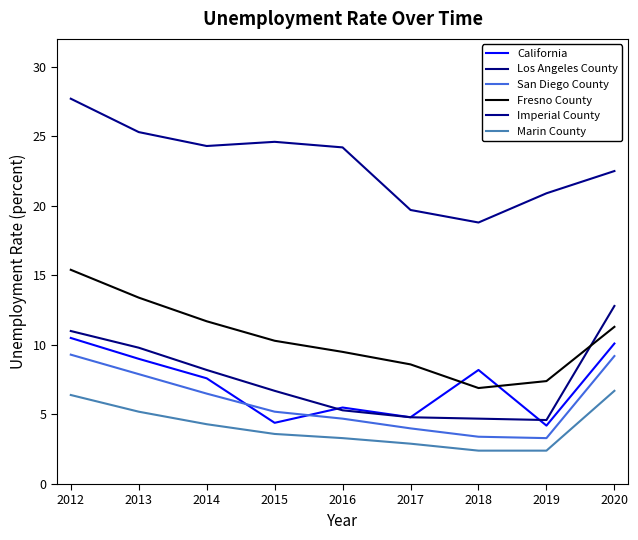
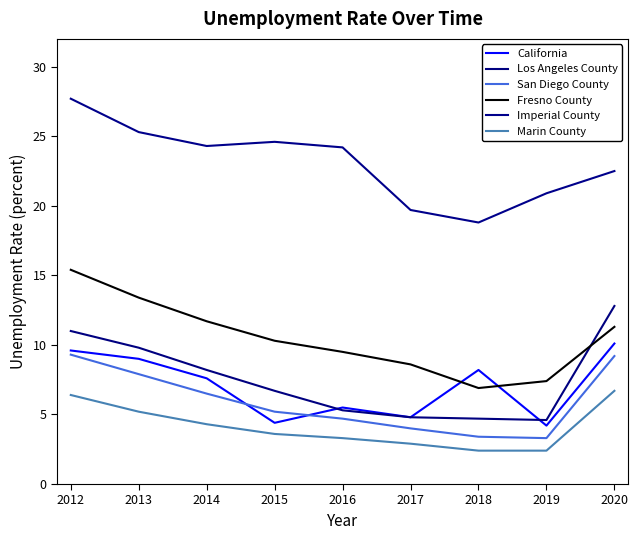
California, 2012: 10.5 -> 9.6
